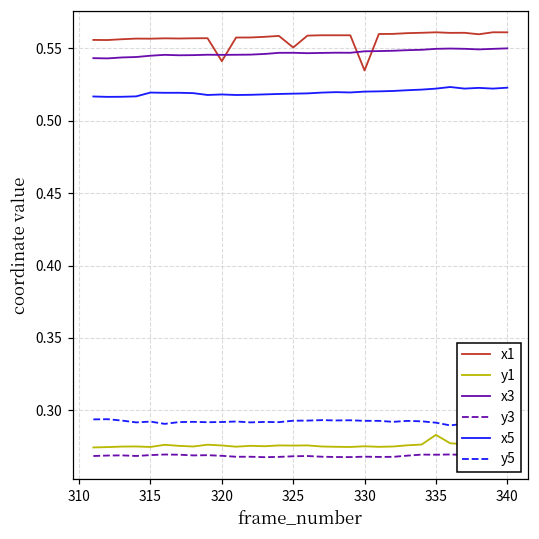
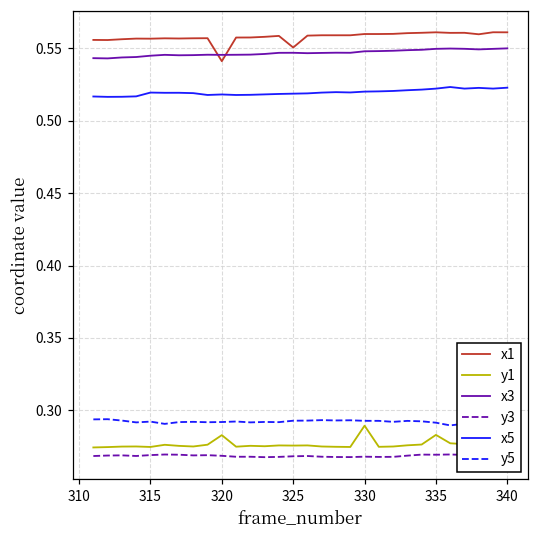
y1, 320: 0.276 -> 0.283
x1, 330: 0.535 -> 0.560
y1, 330: 0.275 -> 0.289
